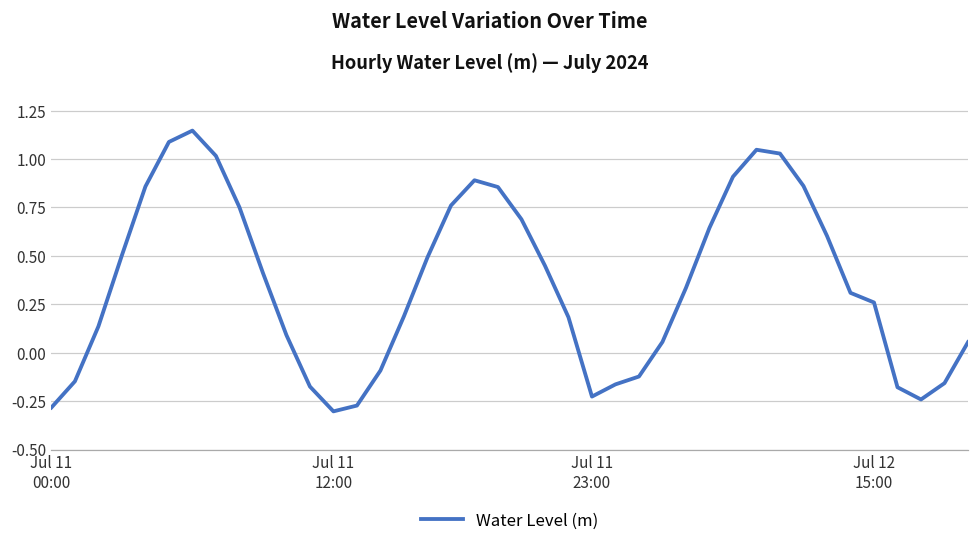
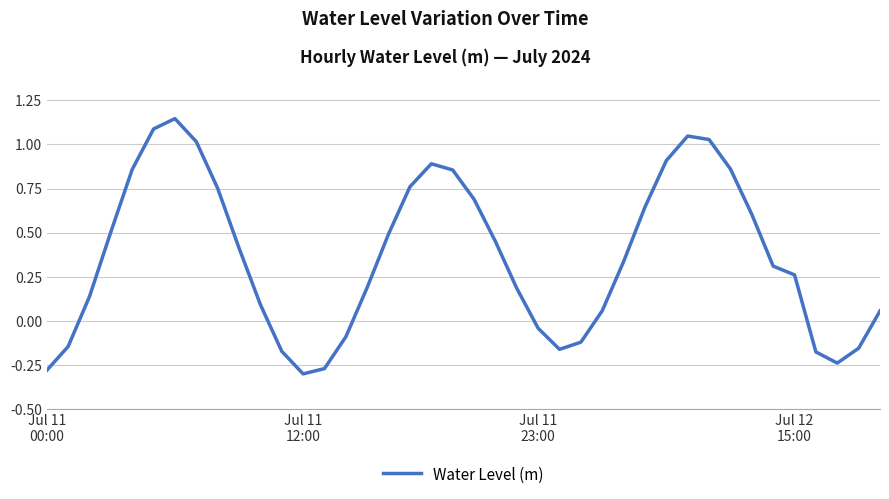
Jul 11 23:00: -0.23 -> -0.04
